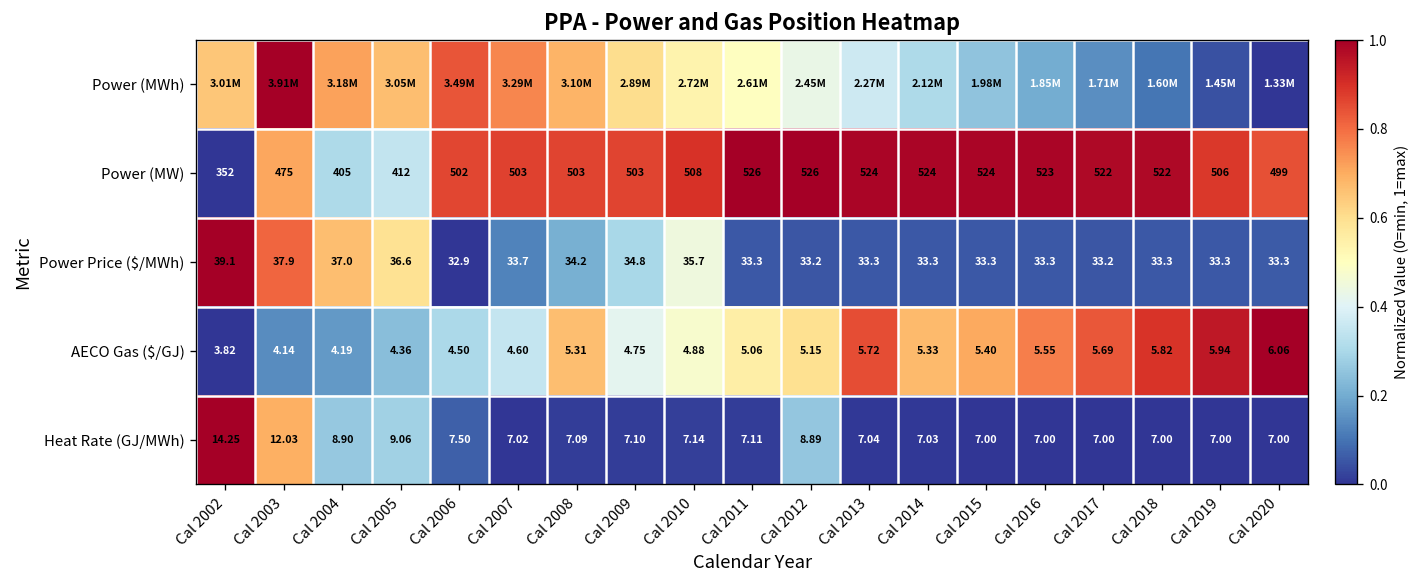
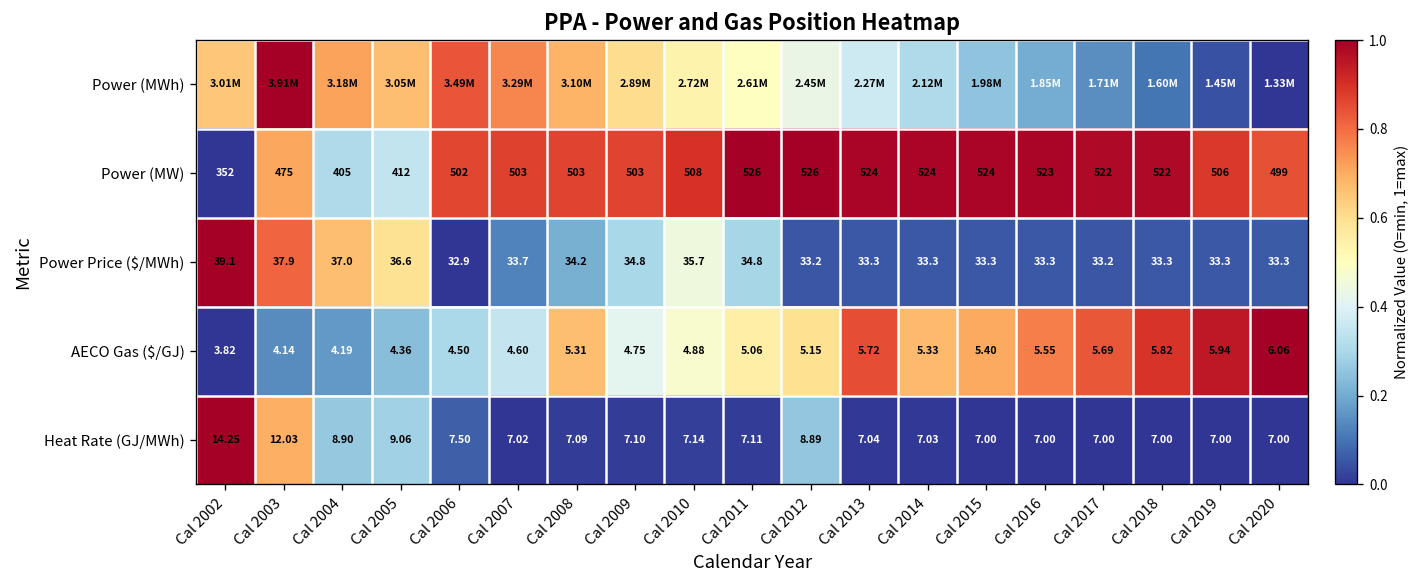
Power Price ($/MWh), Cal 2011: 33.3 -> 34.8
